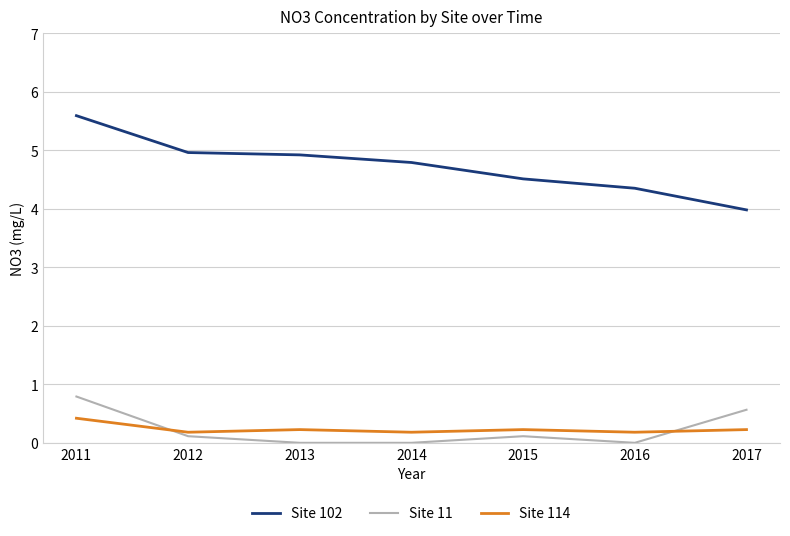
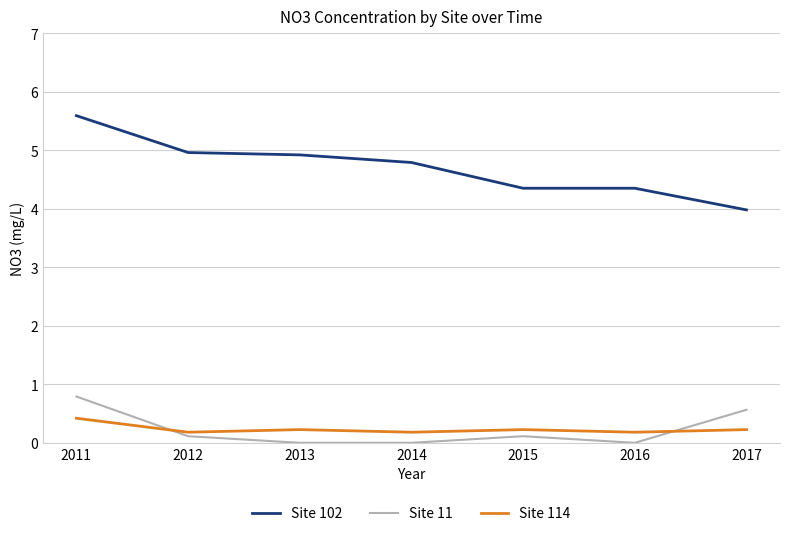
Site 102, 2015: 4.5 -> 4.4
